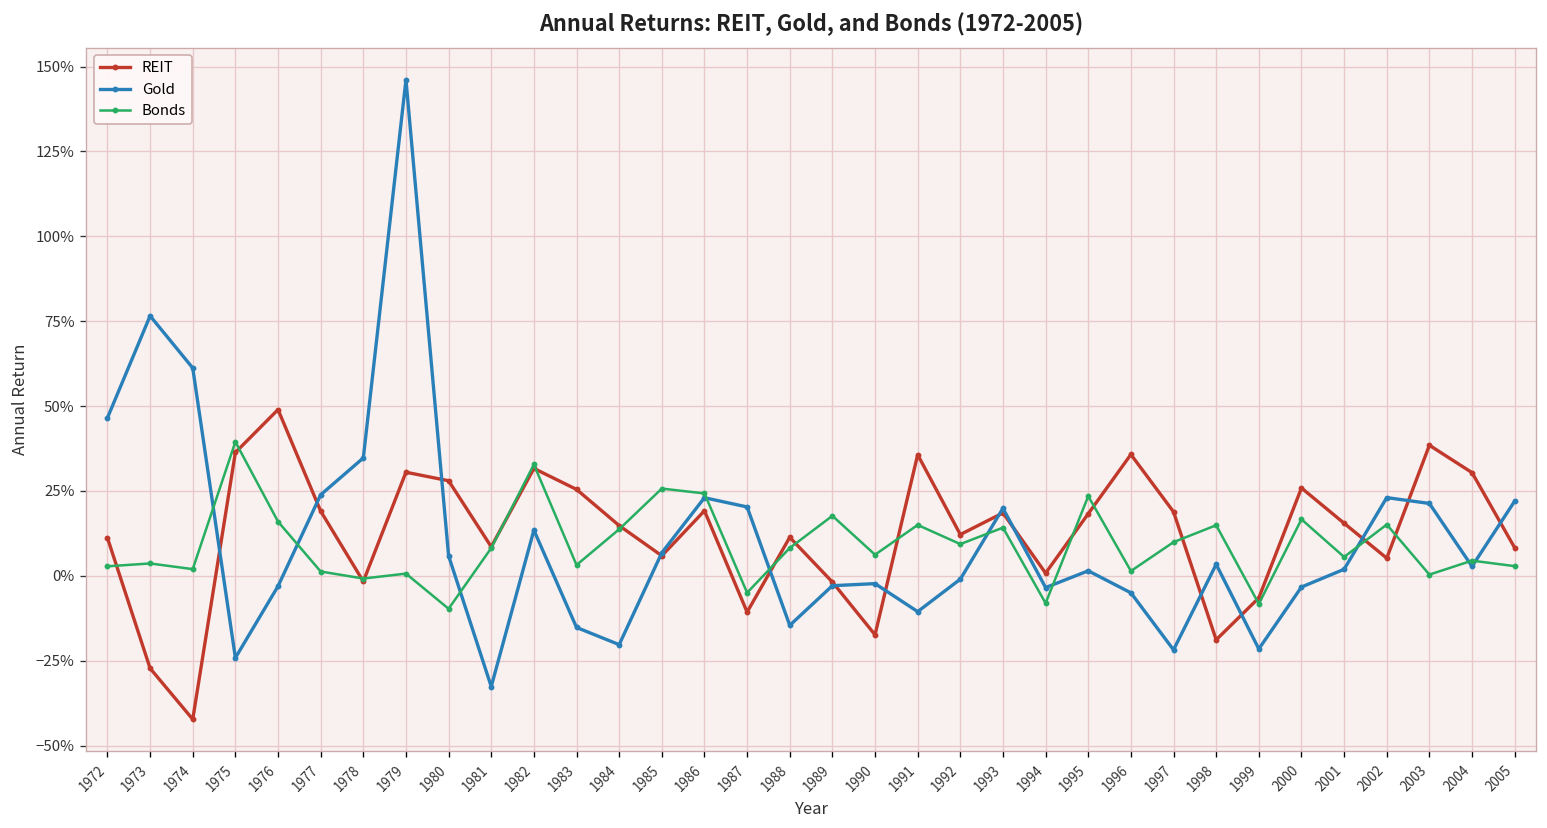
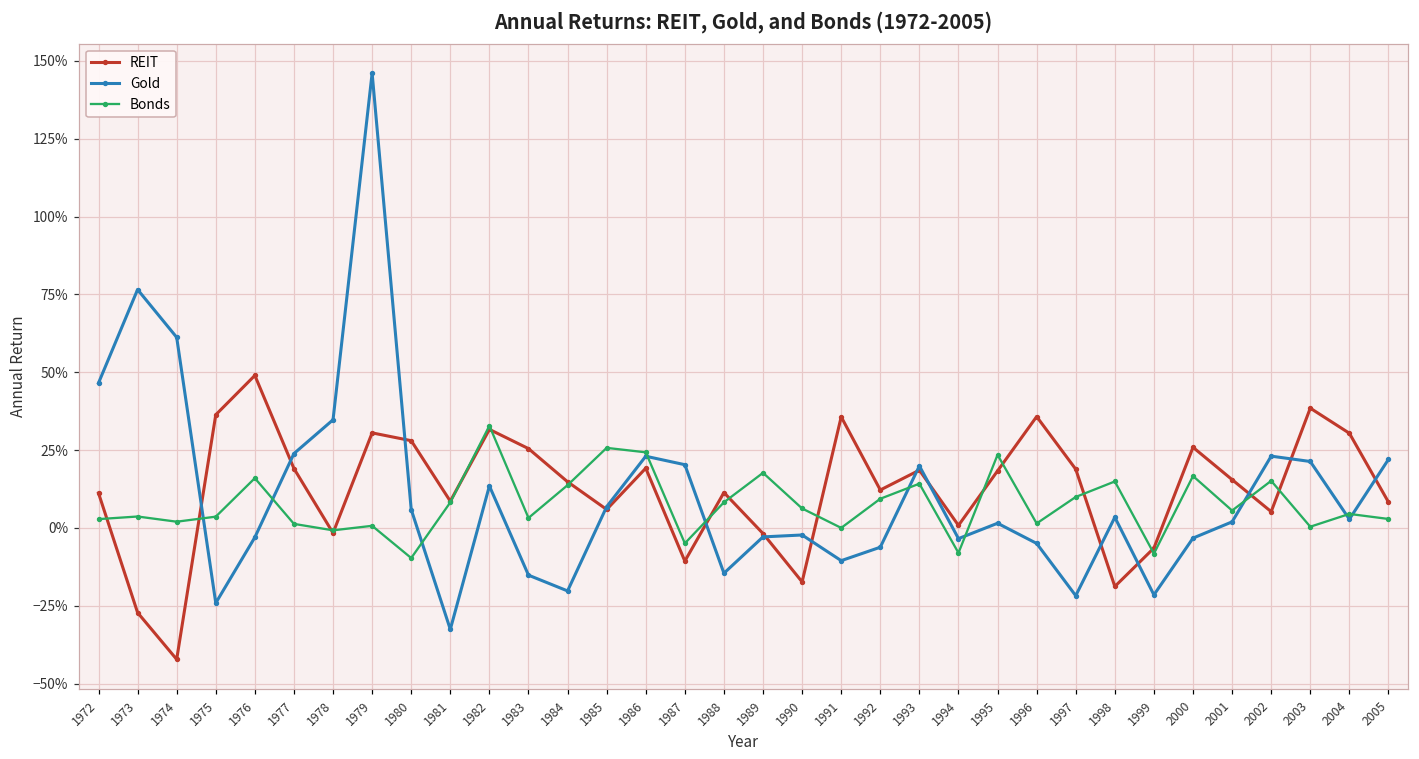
Bonds, 1975: 39% -> 4%
Bonds, 1991: 15% -> 0%
Gold, 1992: -1% -> -6%
